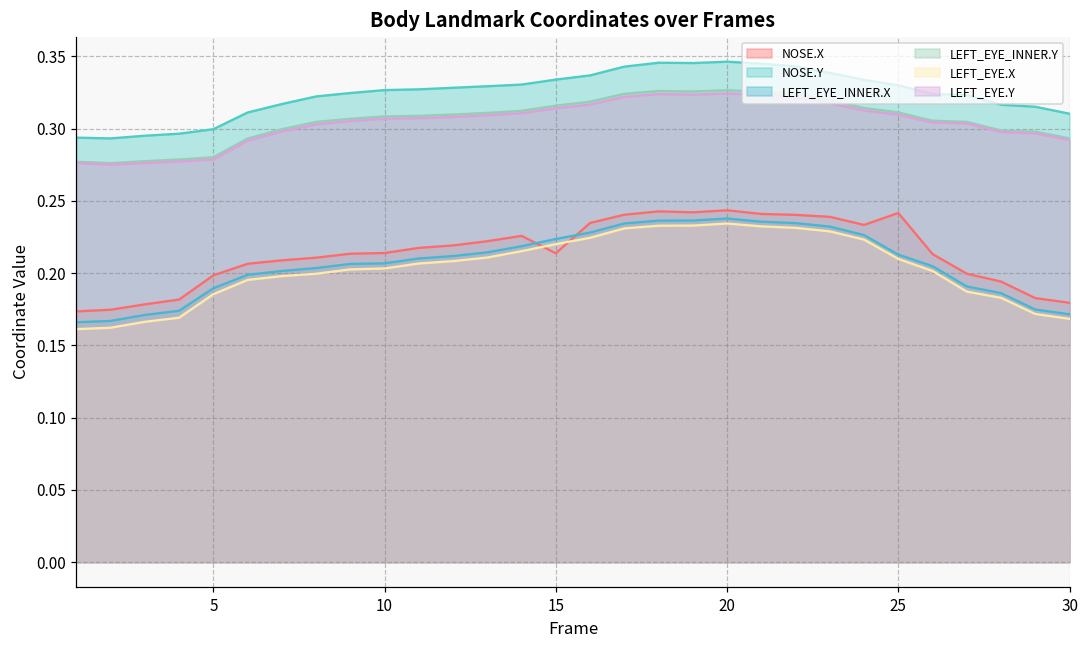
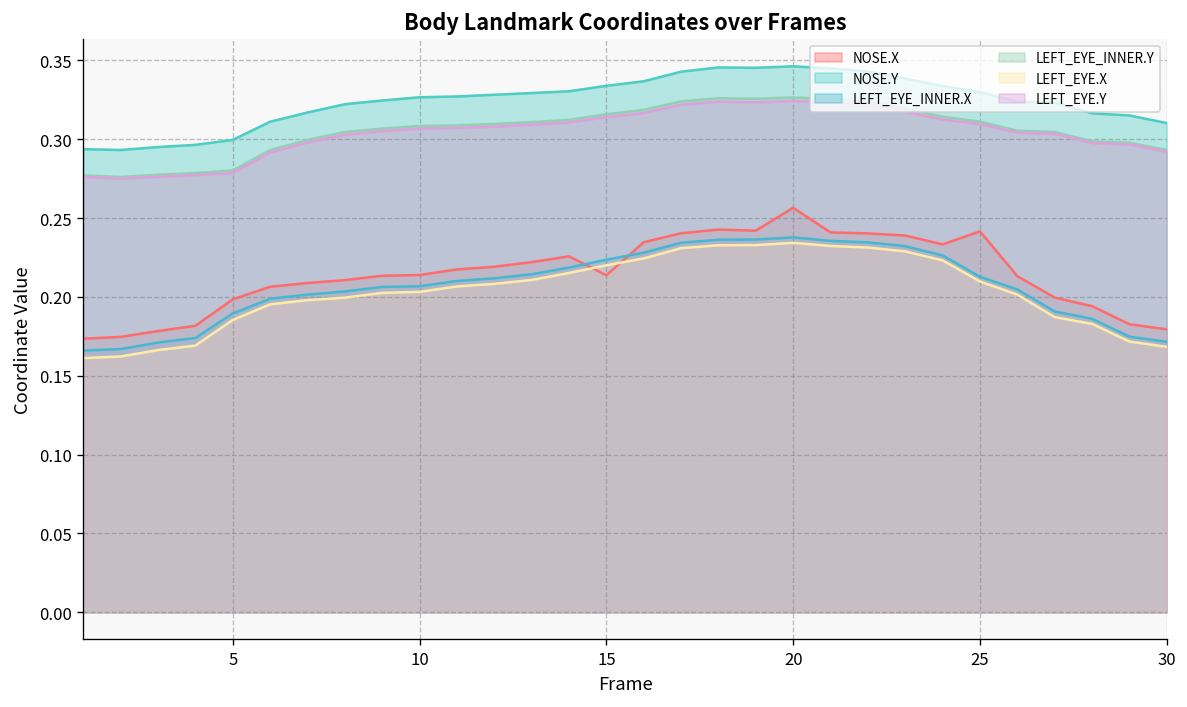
NOSE.X, 20: 0.243 -> 0.257
